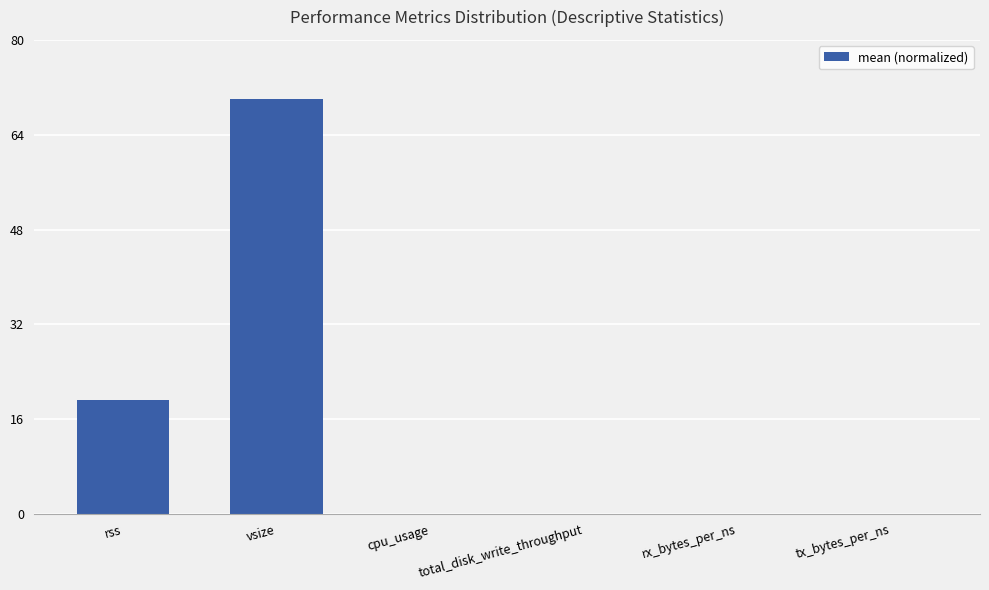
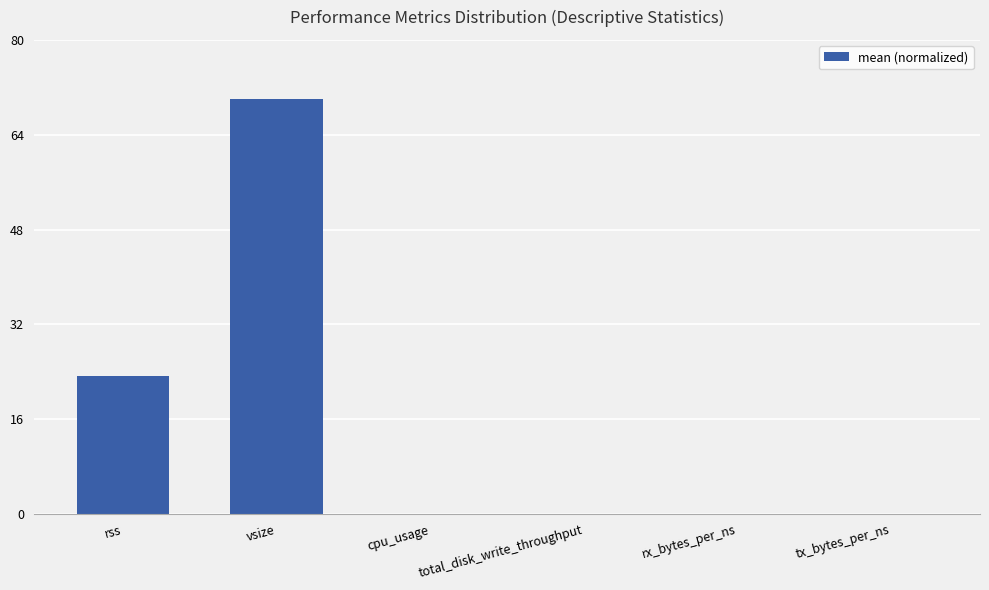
rss: 19 -> 23
